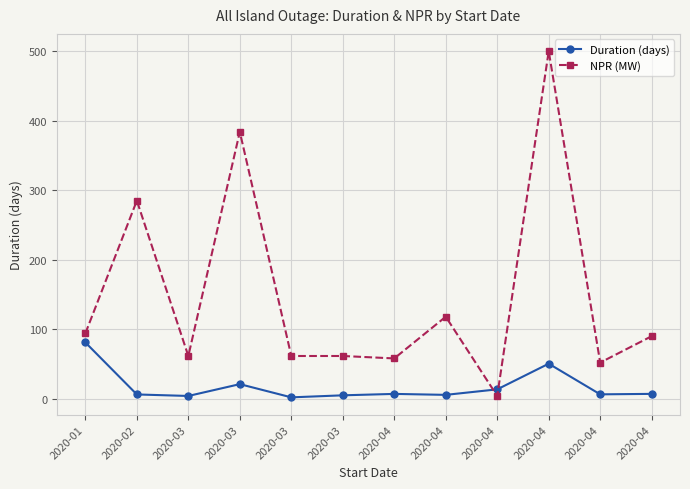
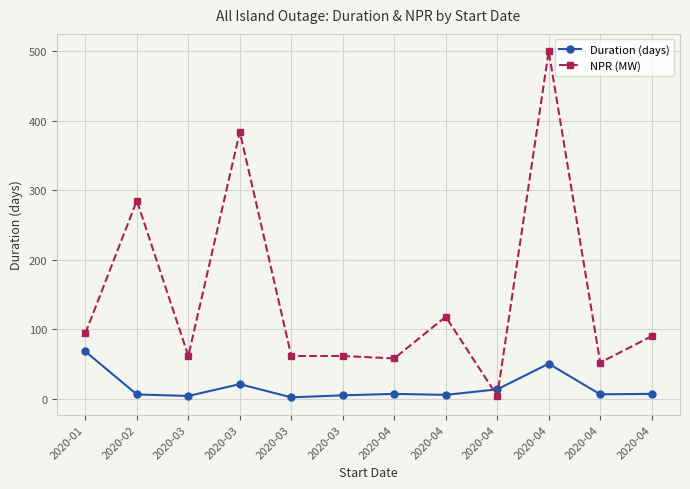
Duration (days), 2020-01: 80 -> 70
